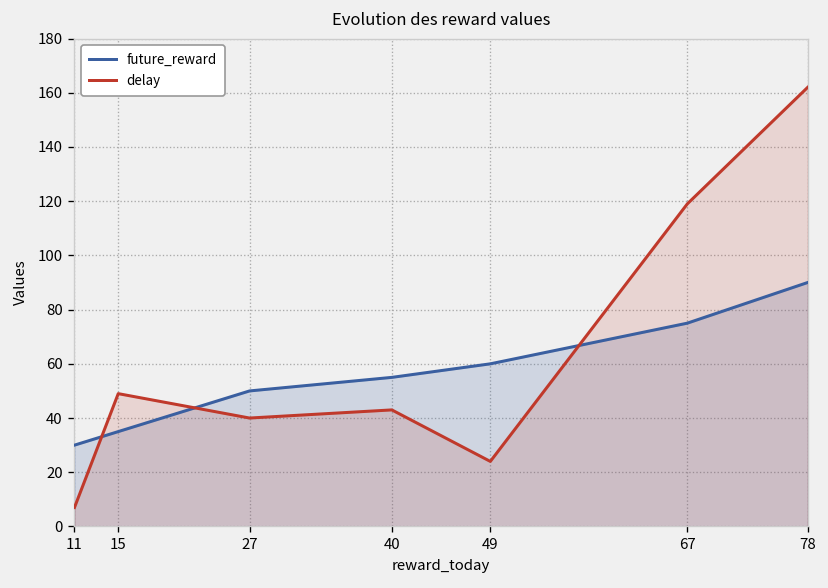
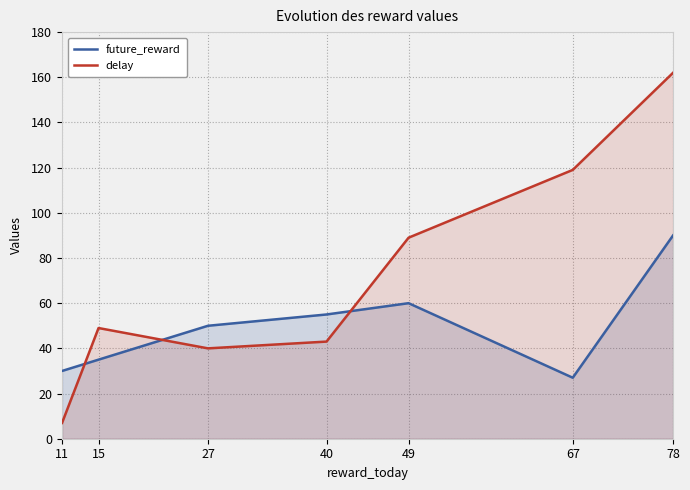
delay, 49: 24 -> 89
future_reward, 67: 75 -> 27
